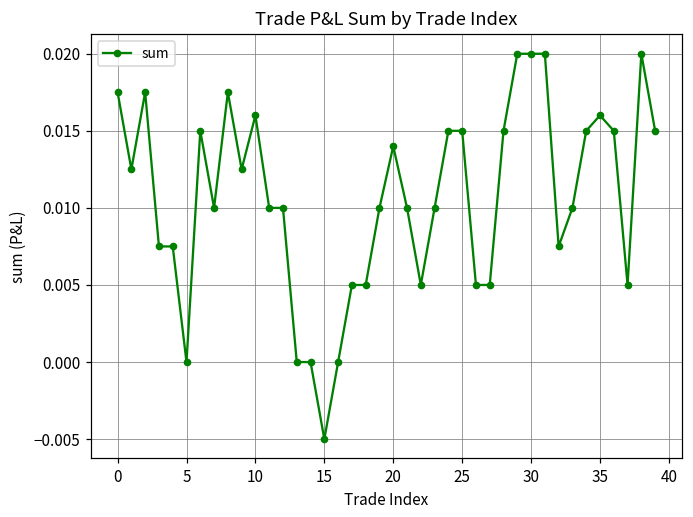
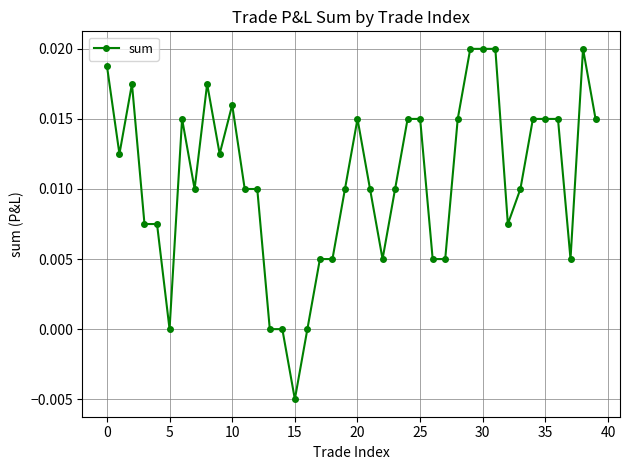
0: 0.0175 -> 0.0188
20: 0.014 -> 0.015
35: 0.016 -> 0.015
